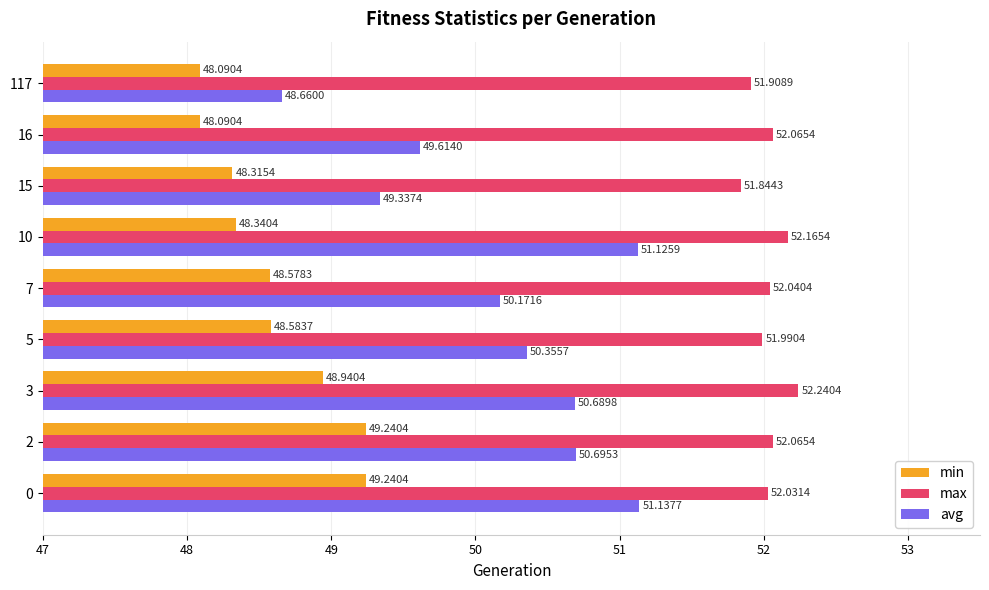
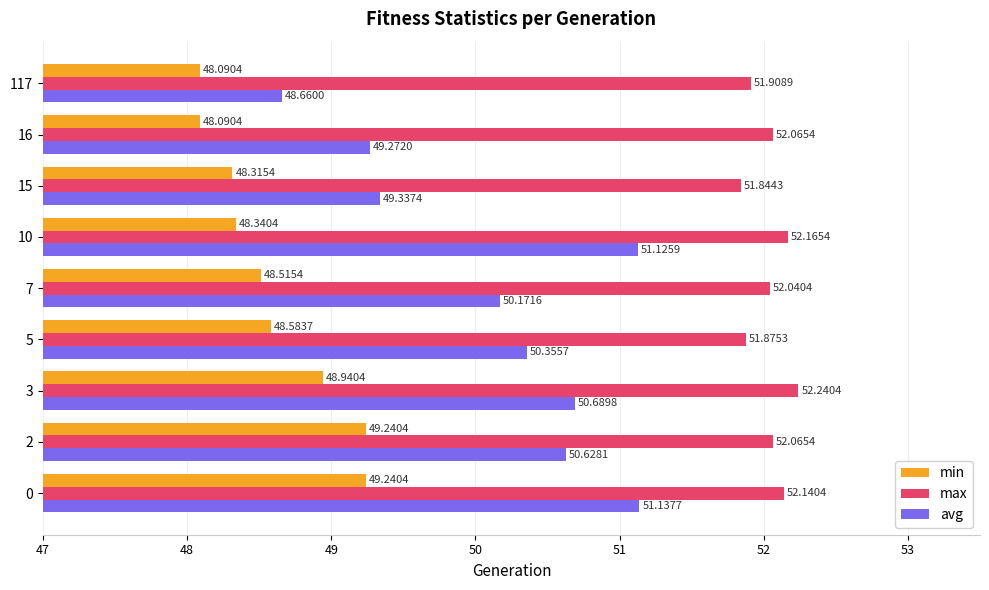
avg, 16: 49.6140 -> 49.2720
min, 7: 48.5783 -> 48.5154
max, 5: 51.9904 -> 51.8753
avg, 2: 50.6953 -> 50.6281
max, 0: 52.0314 -> 52.1404
